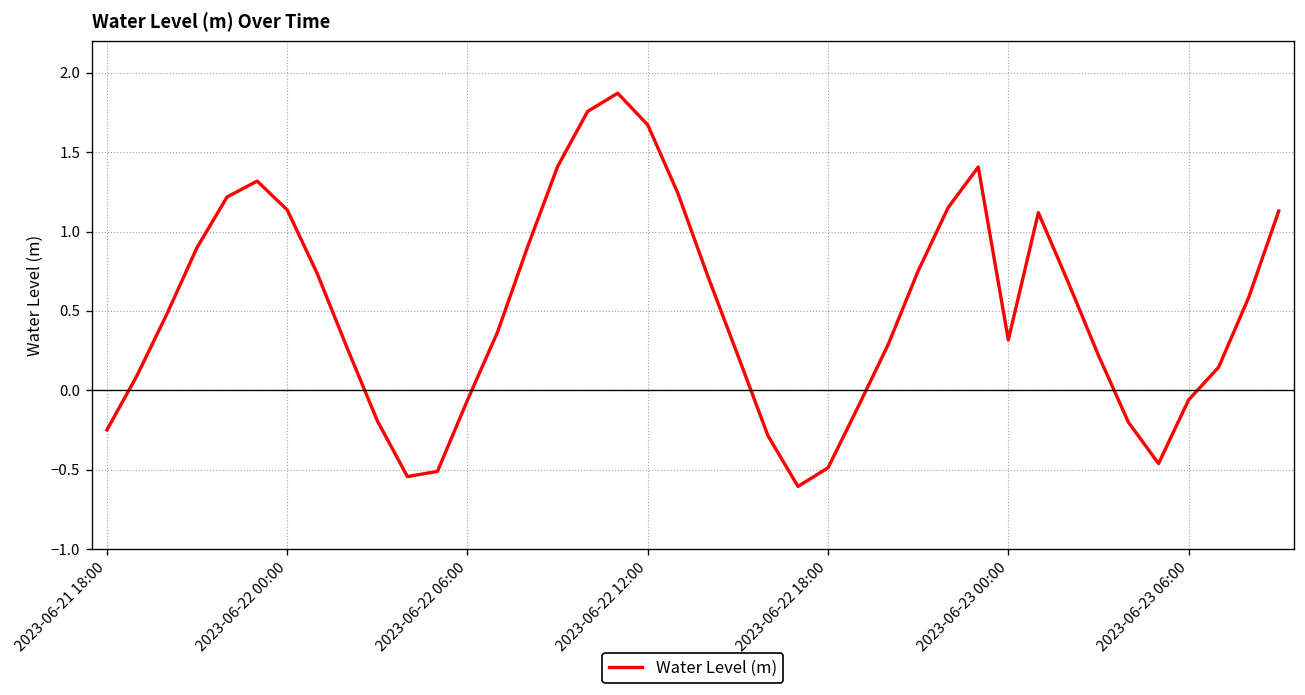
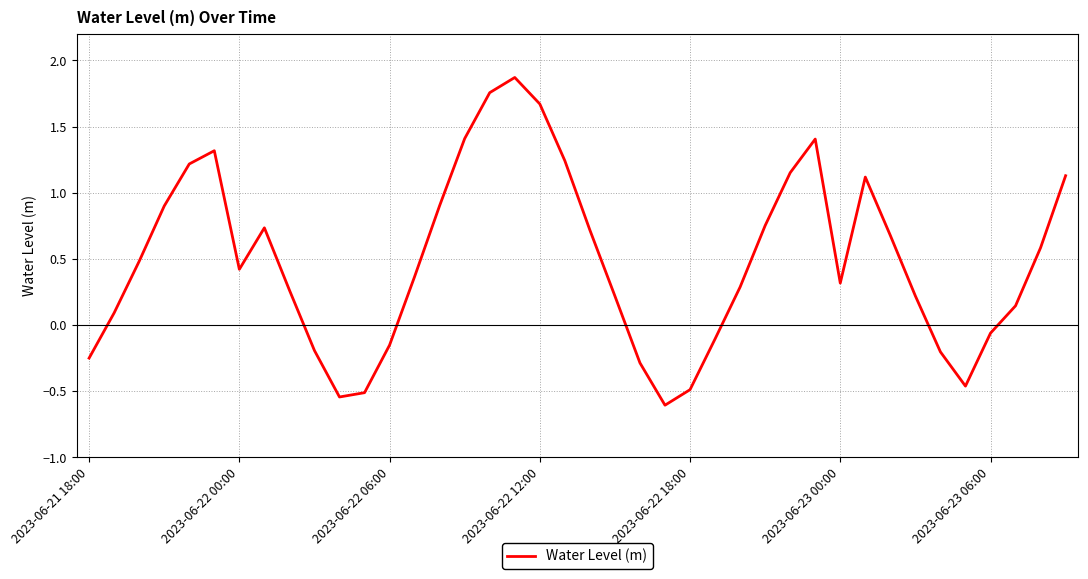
2023-06-22 00:00: 1.14 -> 0.42
2023-06-22 06:00: -0.06 -> -0.15
